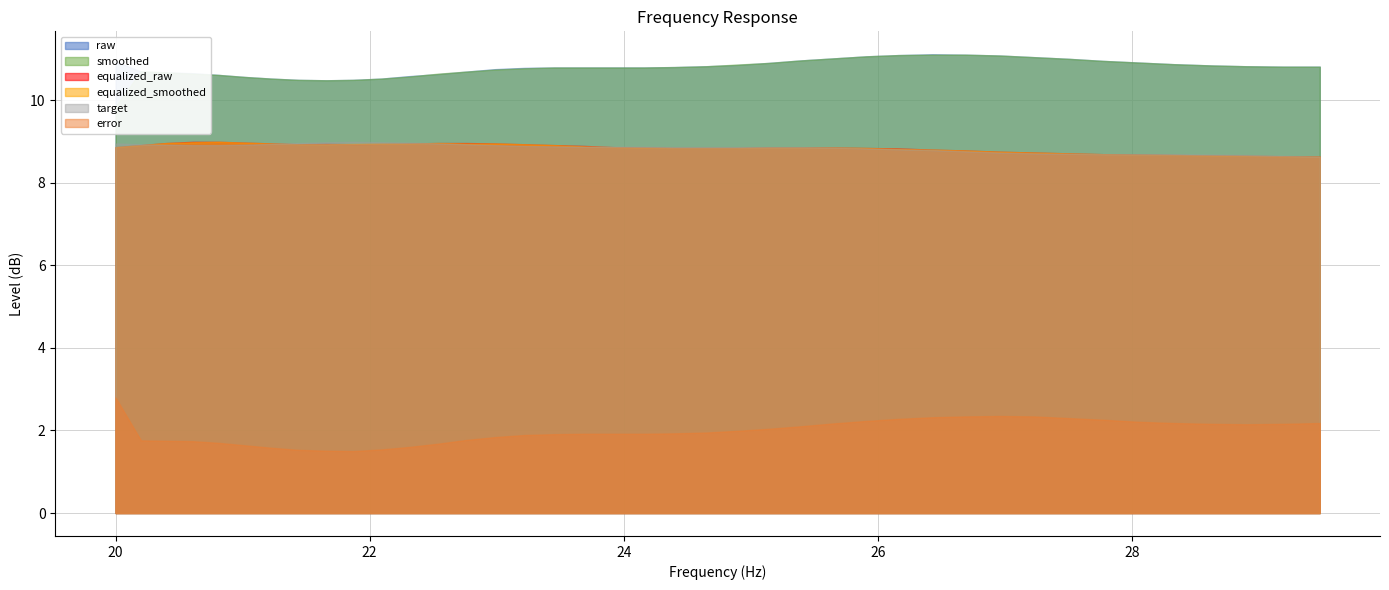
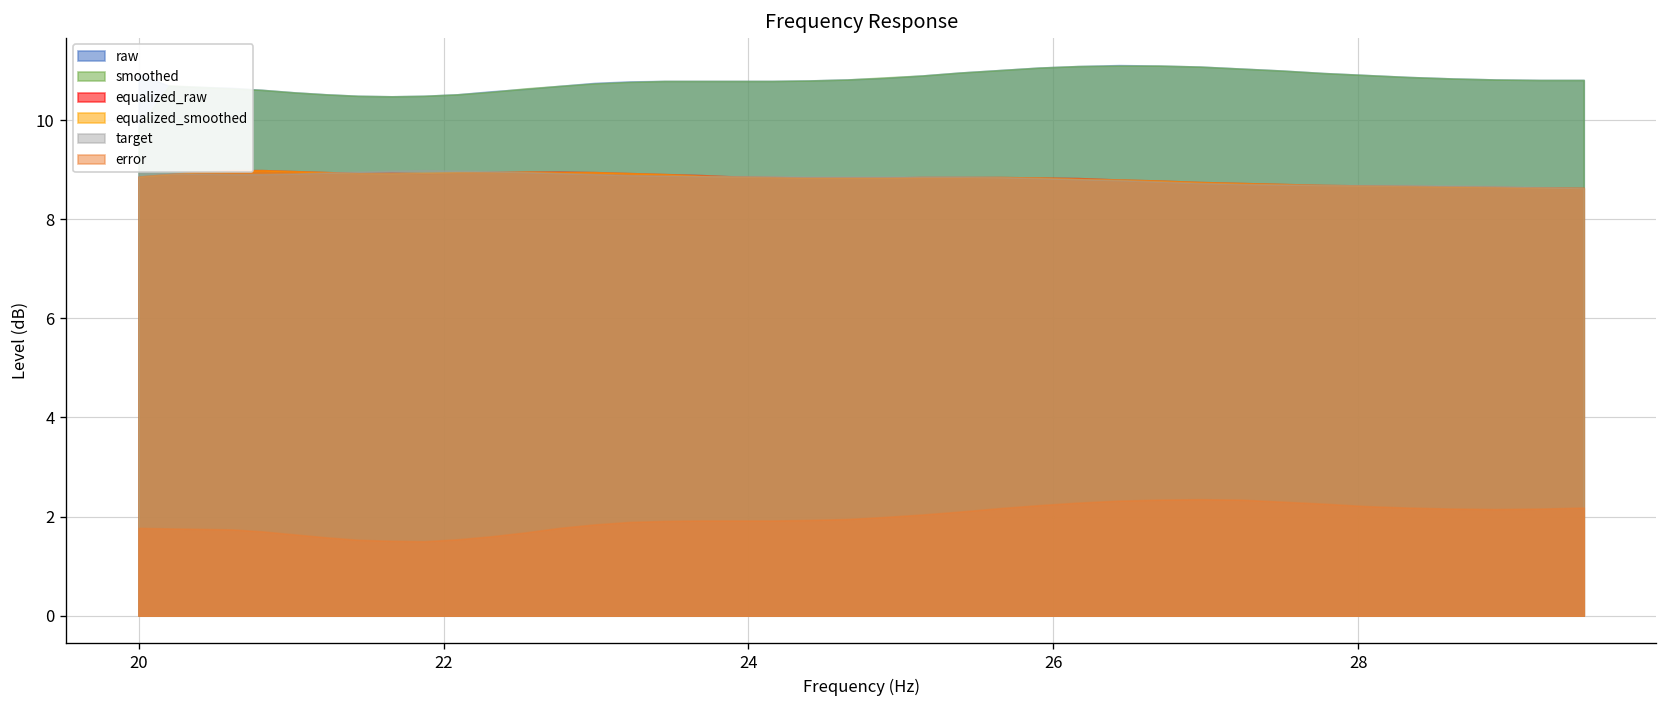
error, 20: 2.8 -> 1.8
